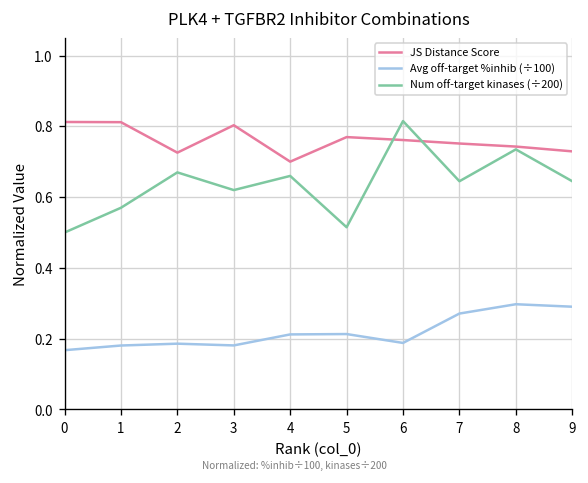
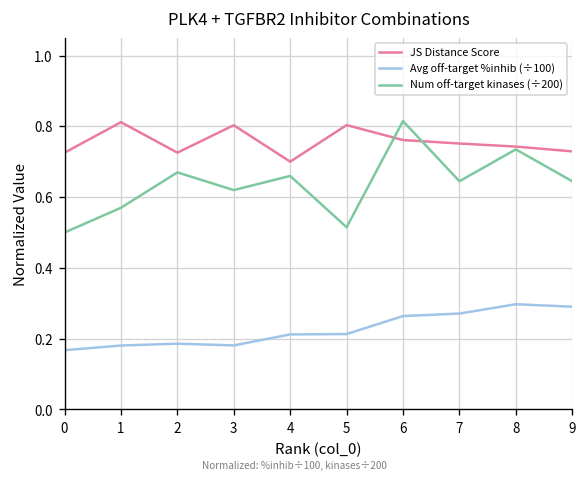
JS Distance Score, 0: 0.81 -> 0.73
JS Distance Score, 5: 0.77 -> 0.80
Avg off-target %inhib (÷100), 6: 0.19 -> 0.26
